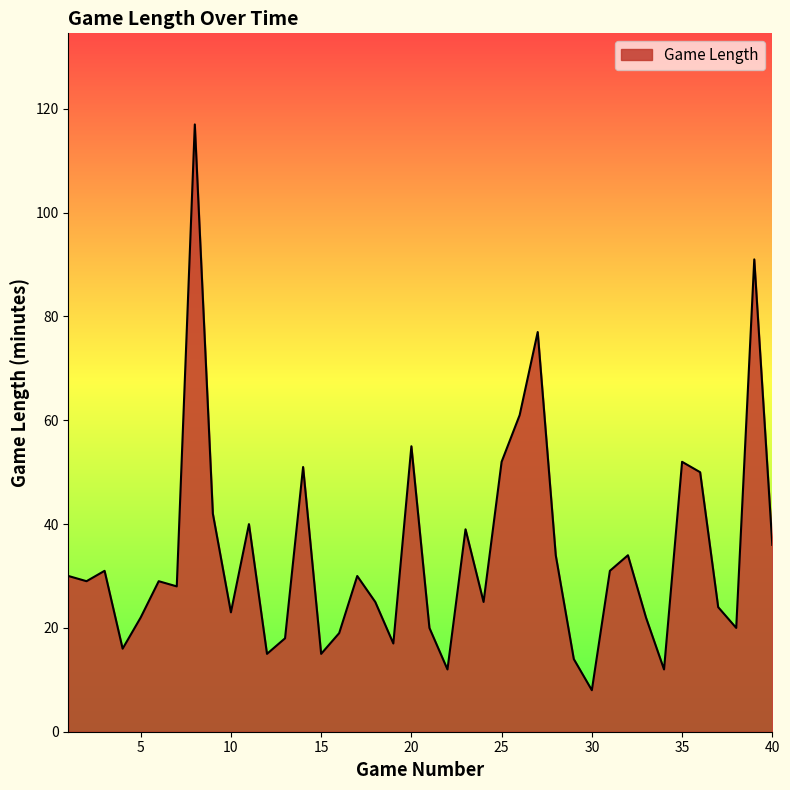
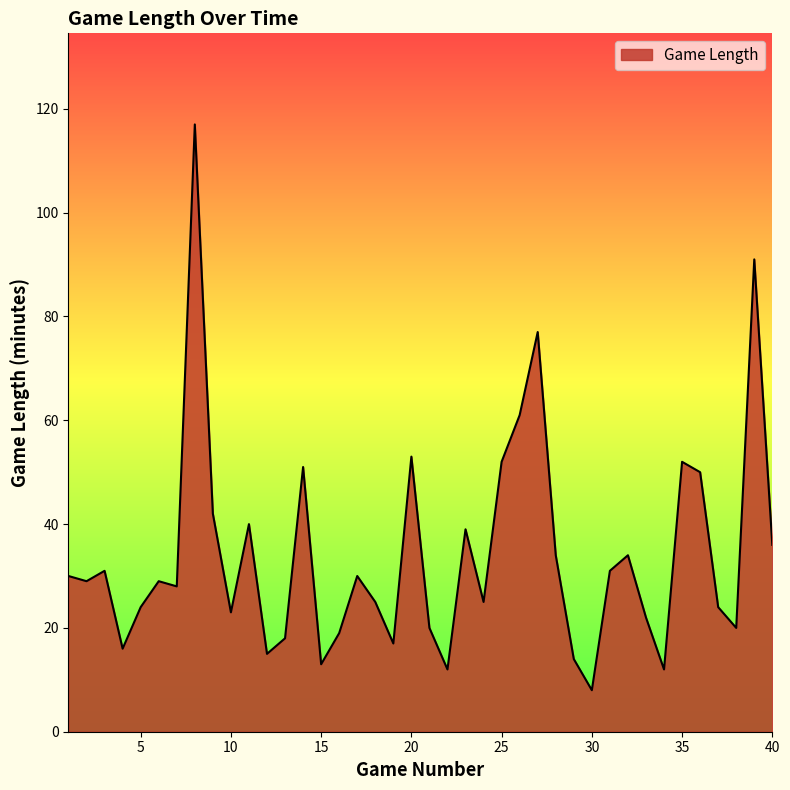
5: 22 -> 24
15: 15 -> 13
20: 55 -> 53
